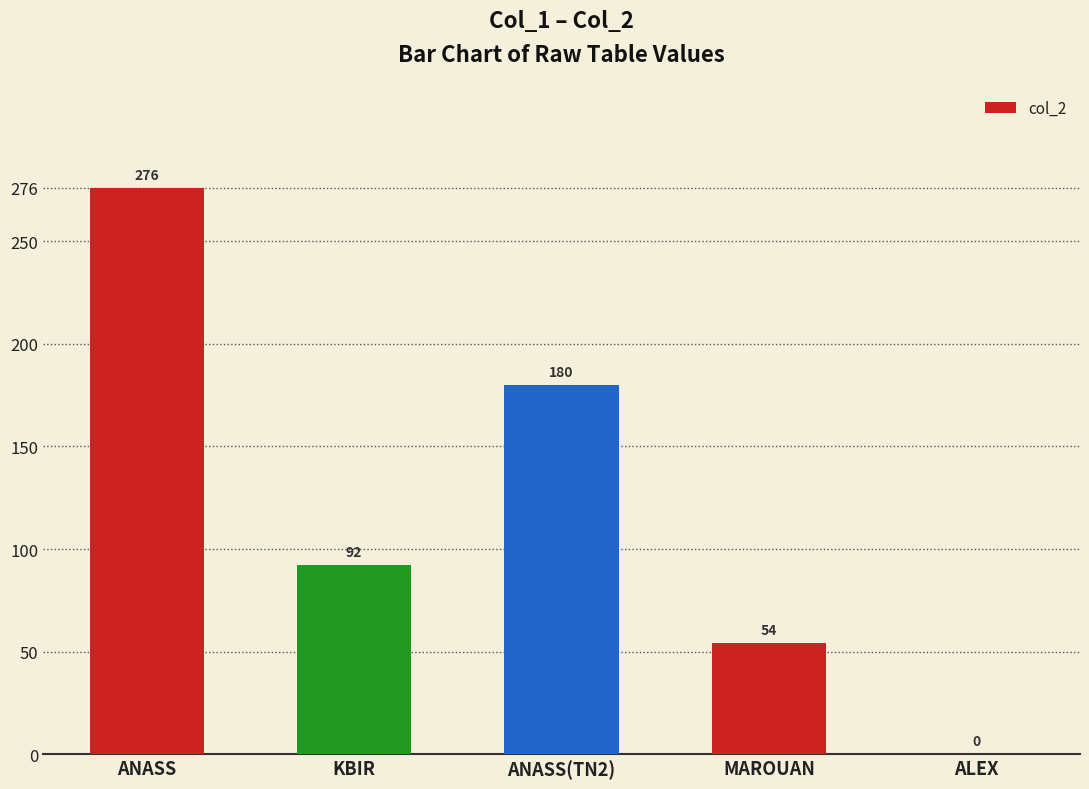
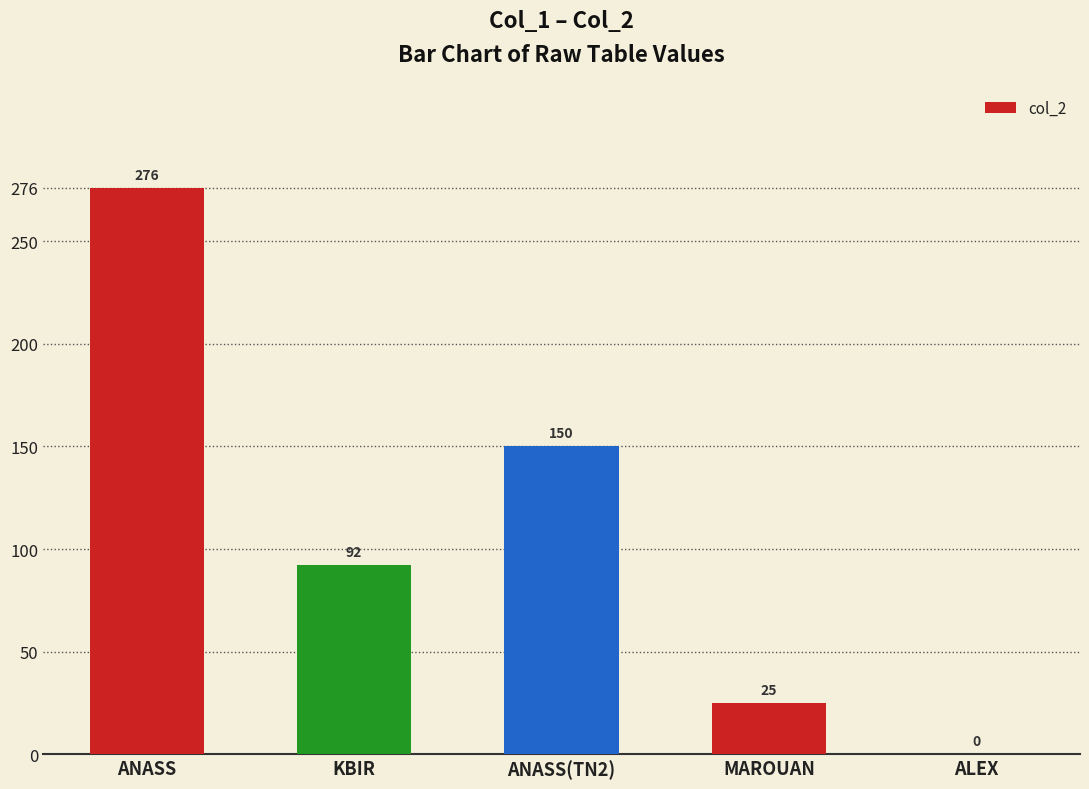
ANASS(TN2): 180 -> 150
MAROUAN: 54 -> 25
